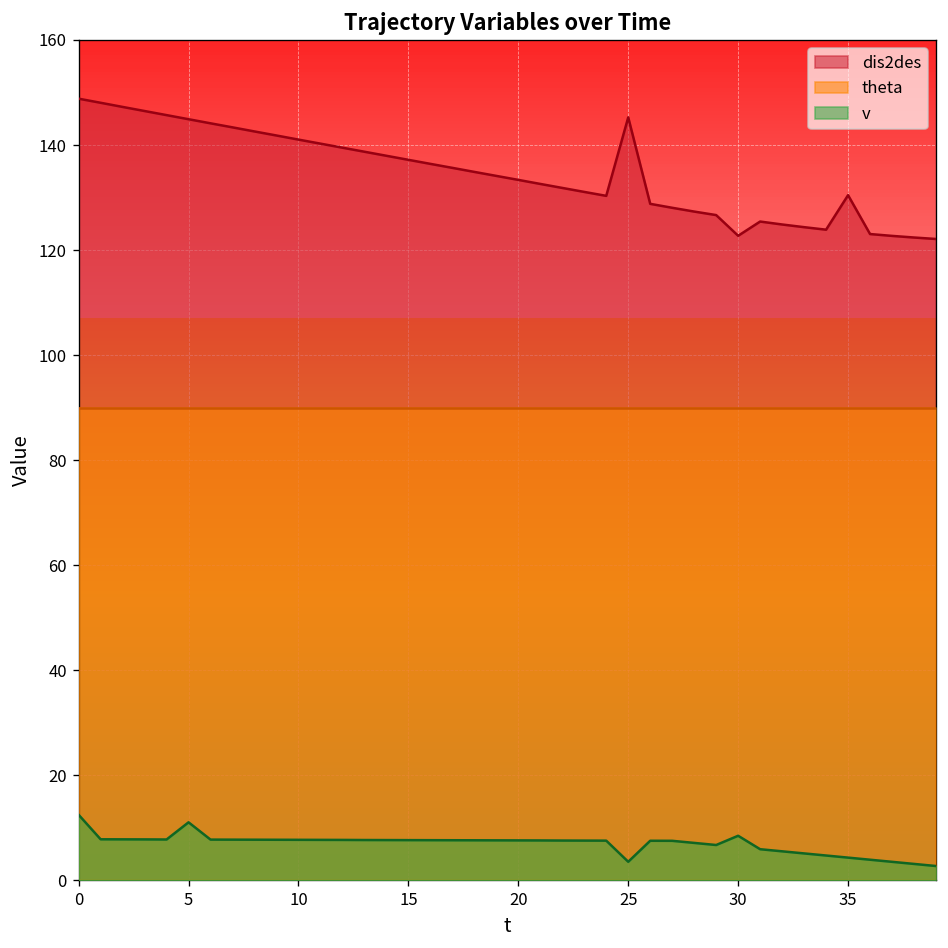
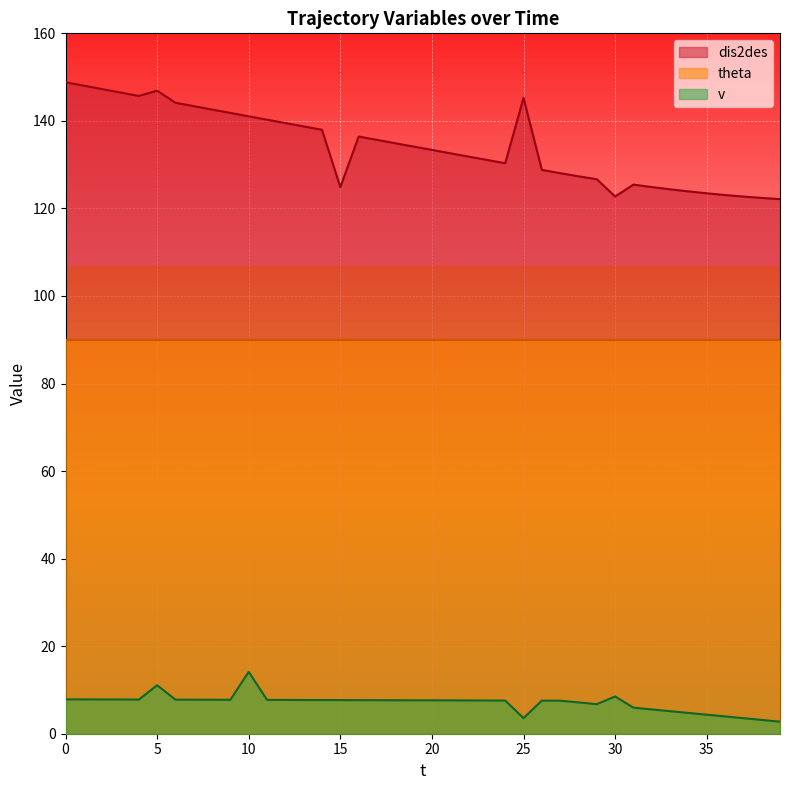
v, 0: 13 -> 8
dis2des, 5: 145 -> 147
v, 10: 8 -> 14
dis2des, 15: 137 -> 125
dis2des, 35: 130 -> 123
